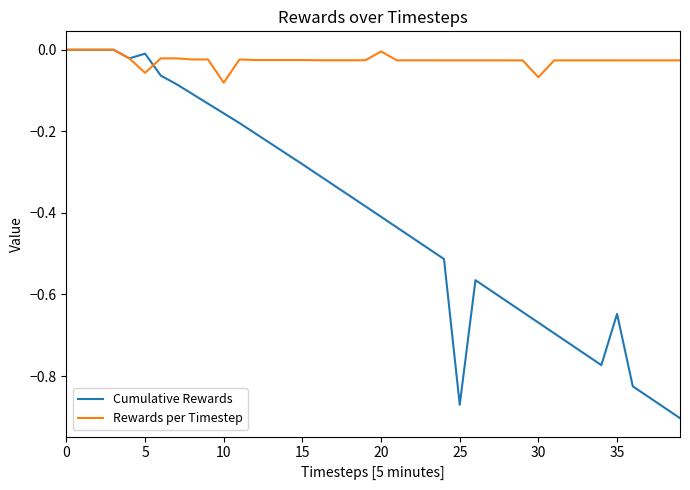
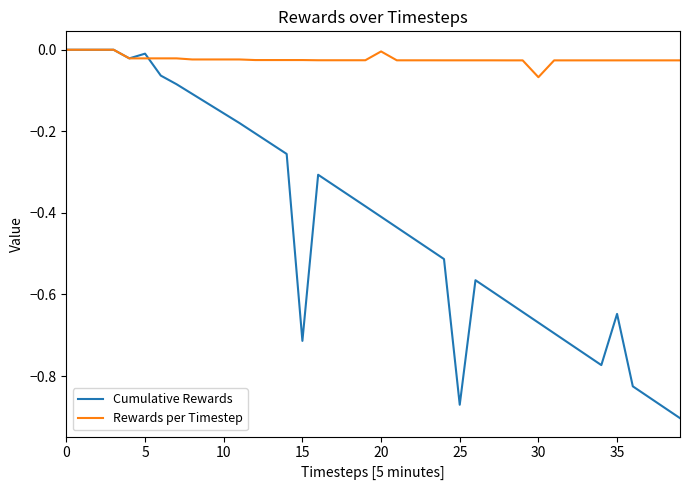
Rewards per Timestep, 5: -0.06 -> -0.02
Rewards per Timestep, 10: -0.08 -> -0.02
Cumulative Rewards, 15: -0.28 -> -0.71
